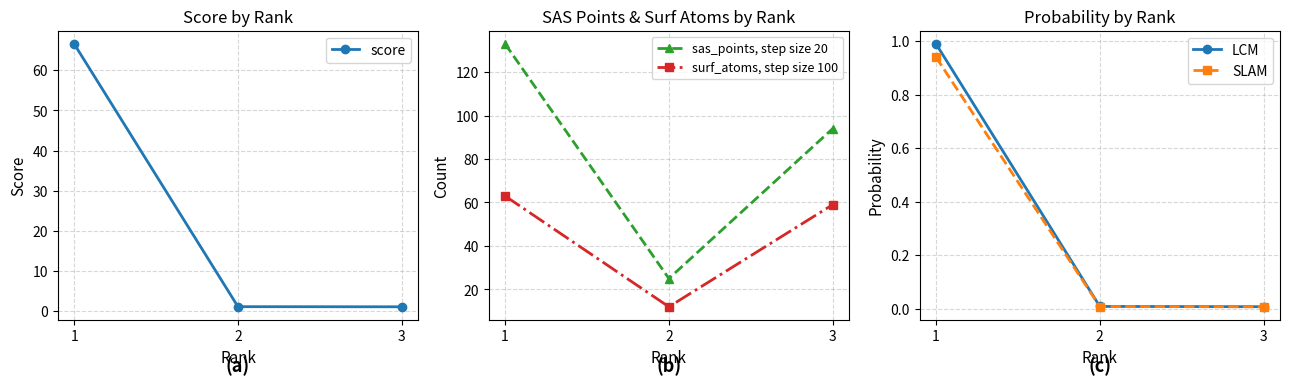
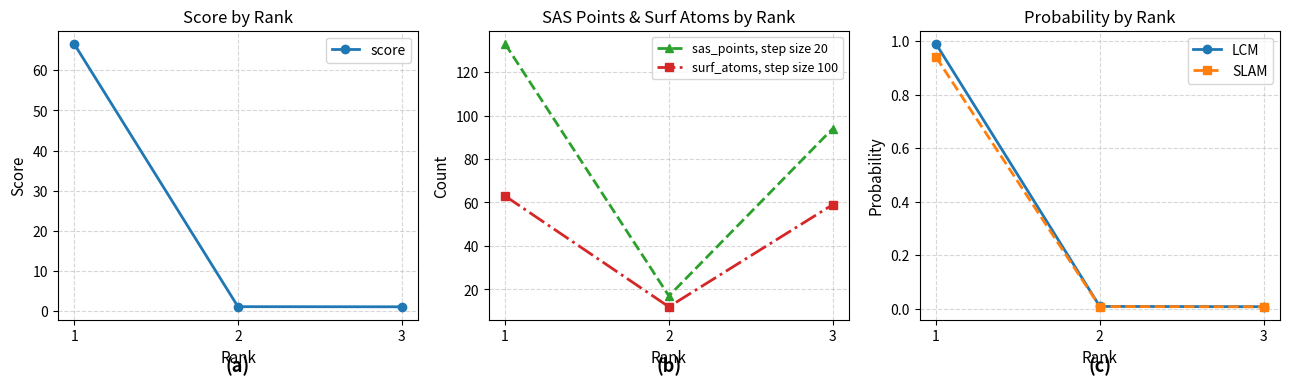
SAS Points & Surf Atoms by Rank, sas_points, step size 20, 2: 25 -> 17
